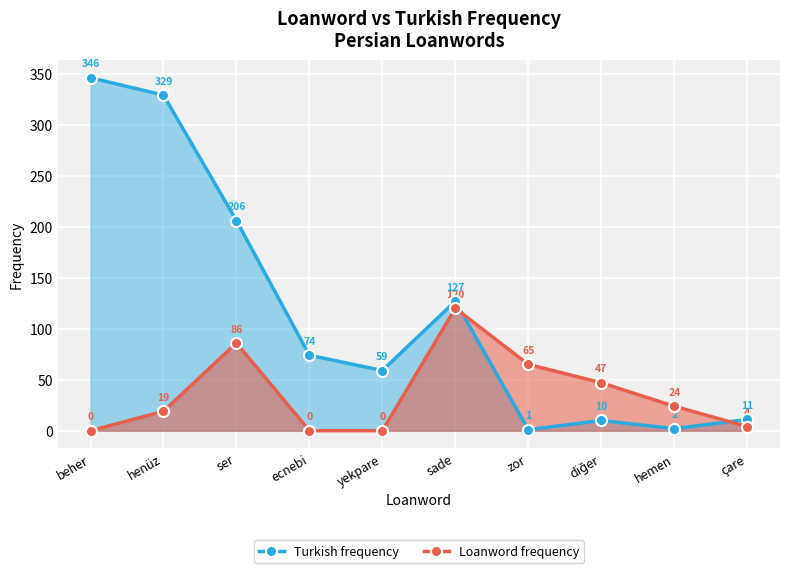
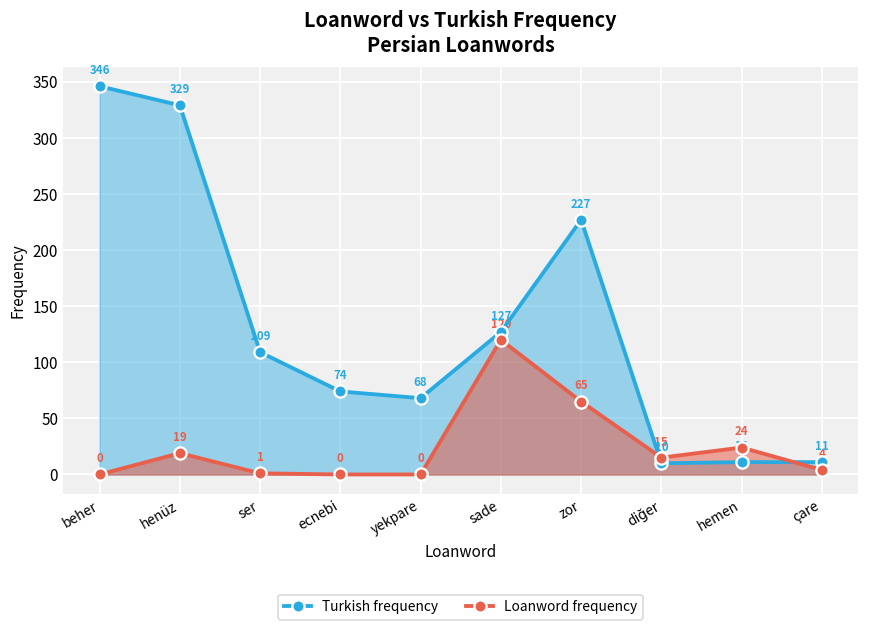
Turkish frequency, ser: 206 -> 109
Loanword frequency, ser: 86 -> 1
Turkish frequency, yekpare: 59 -> 68
Turkish frequency, zor: 1 -> 227
Loanword frequency, diğer: 47 -> 15
Turkish frequency, hemen: 2 -> 11
